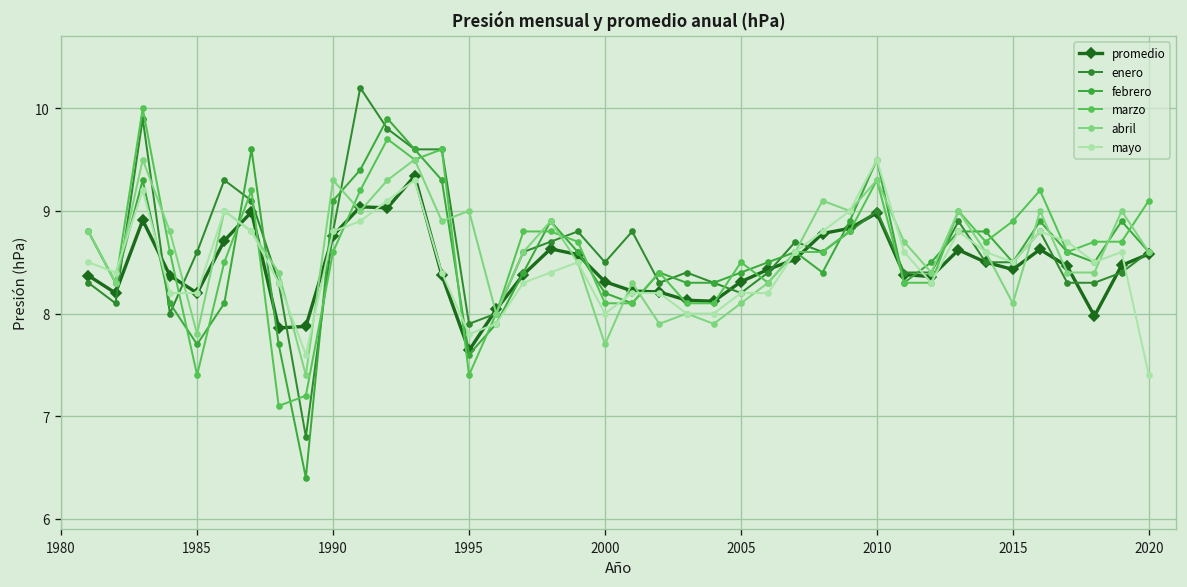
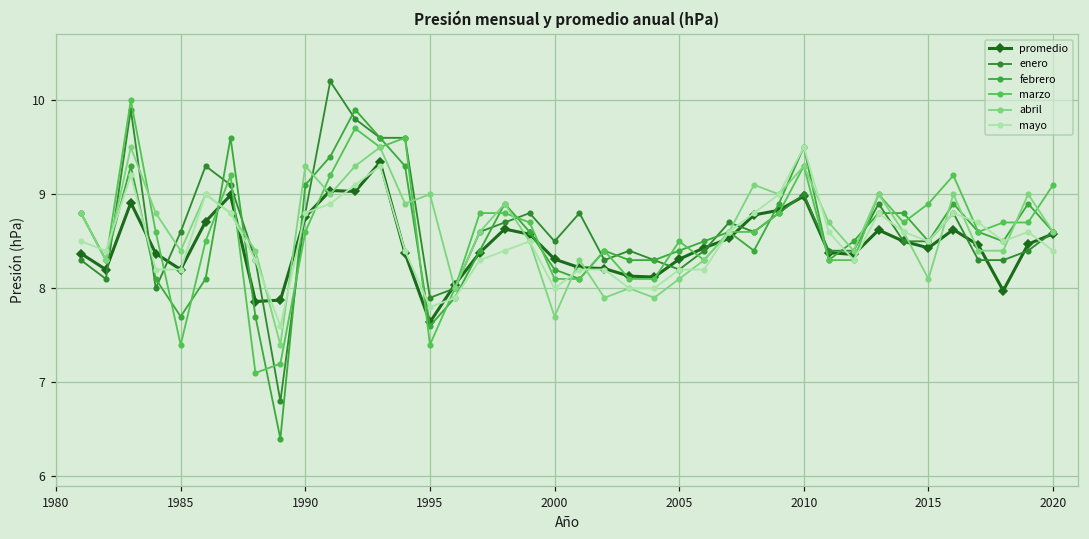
abril, 1985: 7.8 -> 8.4
mayo, 2020: 7.4 -> 8.4
